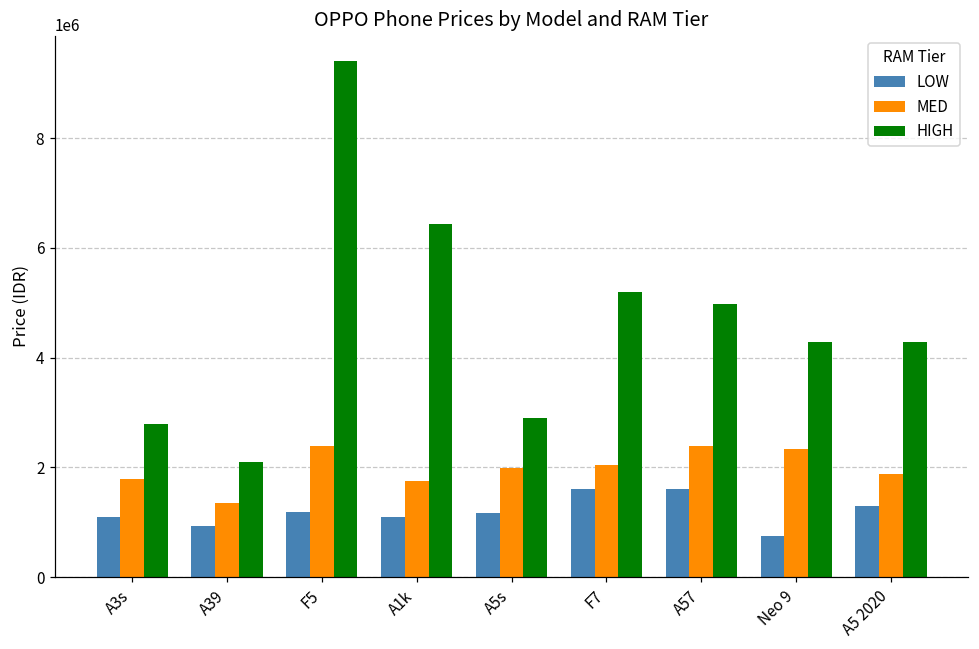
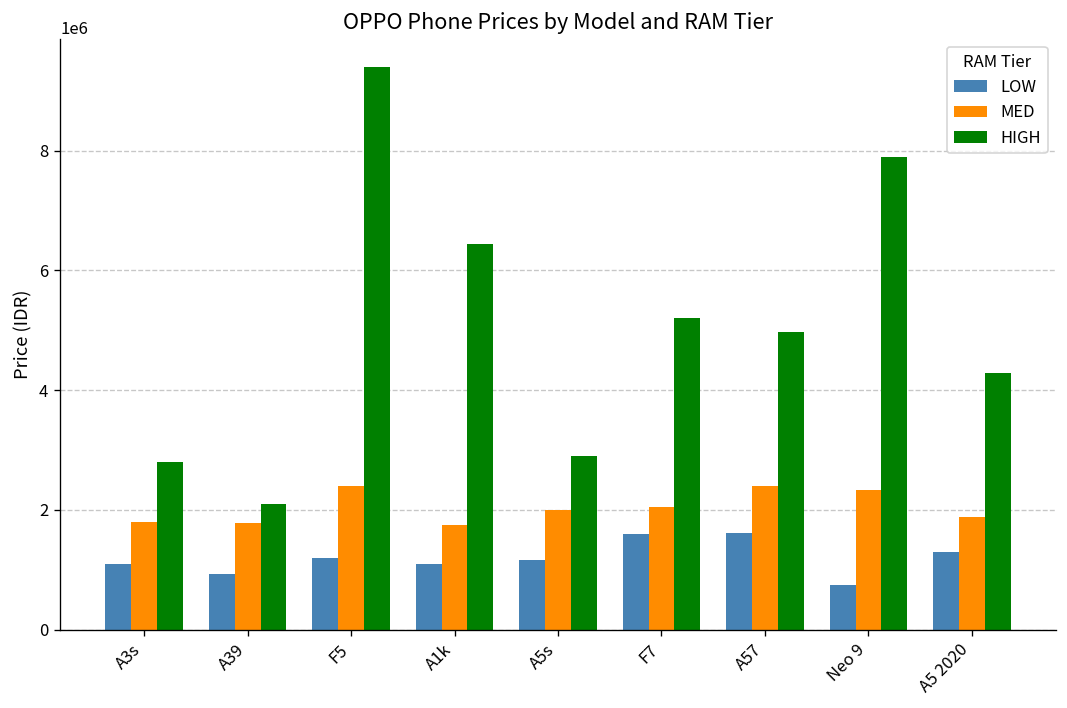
MED, A39: 1400000 -> 1800000
HIGH, Neo 9: 4300000 -> 7900000
